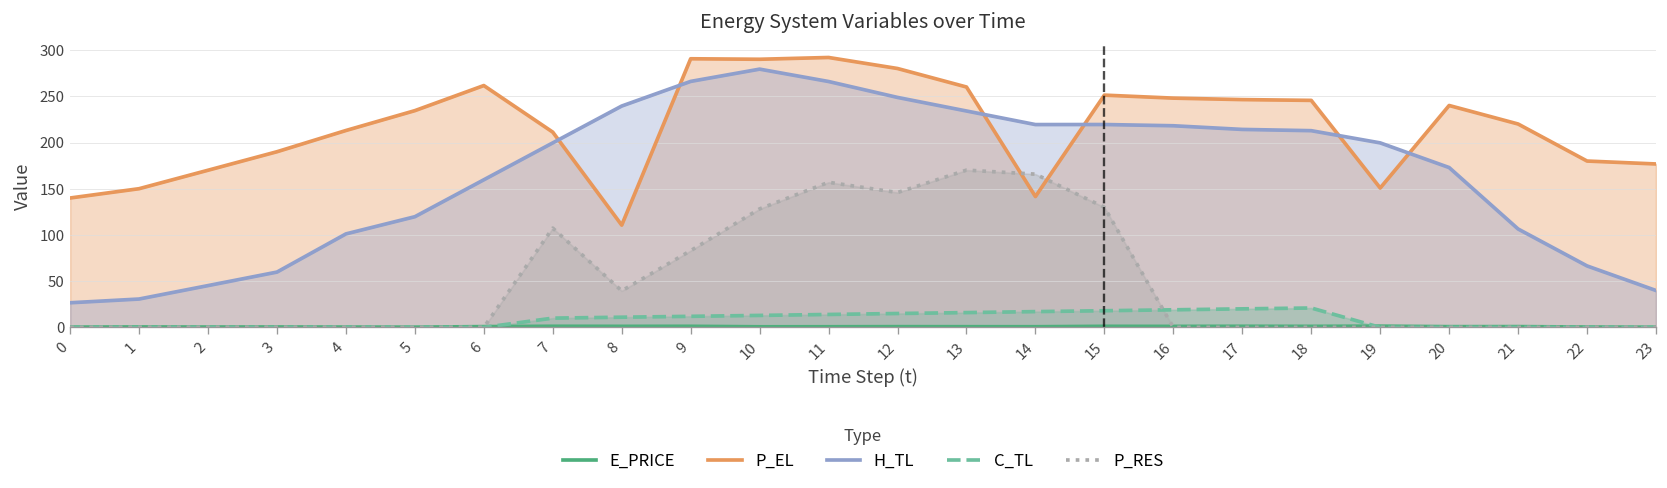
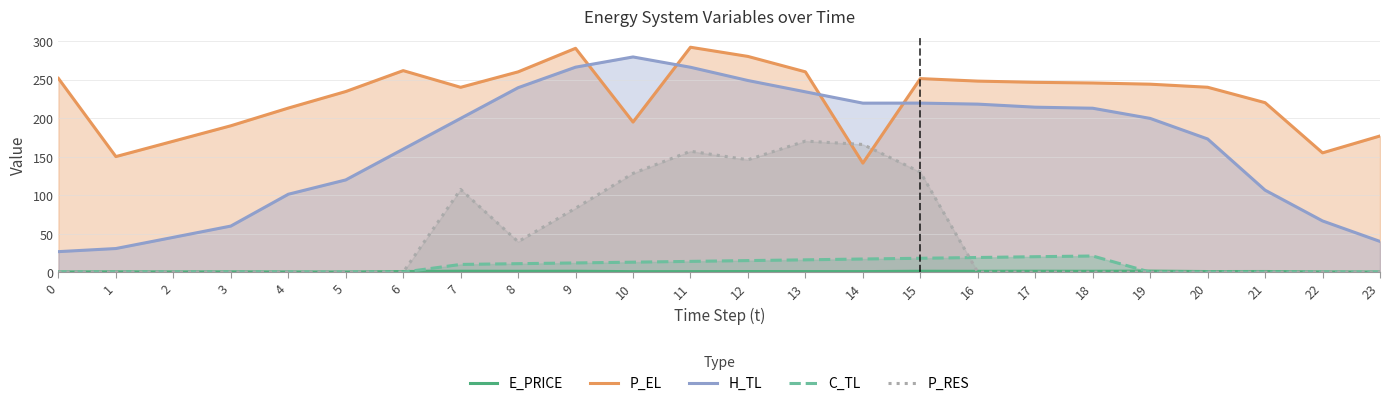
P_EL, 0: 140 -> 250
P_EL, 7: 210 -> 240
P_EL, 8: 110 -> 260
P_EL, 10: 290 -> 190
P_EL, 19: 150 -> 240
P_EL, 22: 180 -> 150
